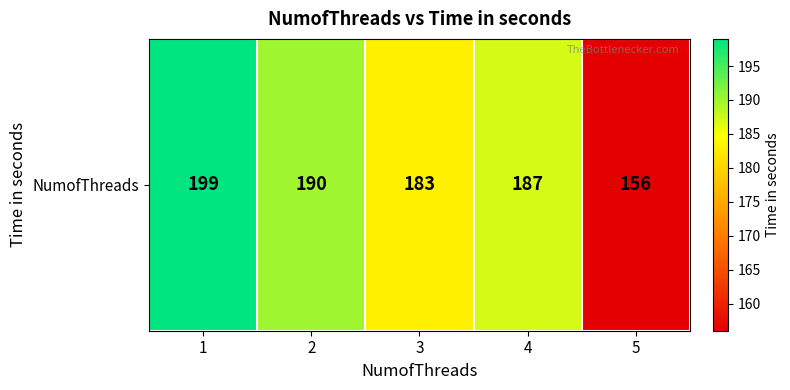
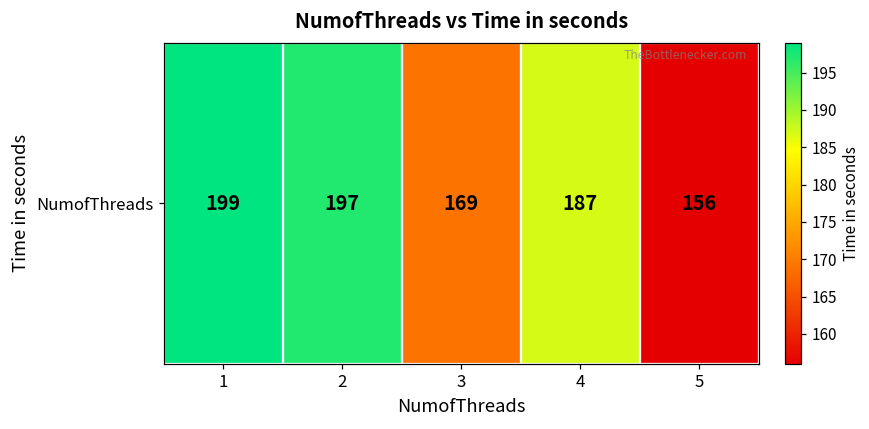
NumofThreads, 2: 190 -> 197
NumofThreads, 3: 183 -> 169
